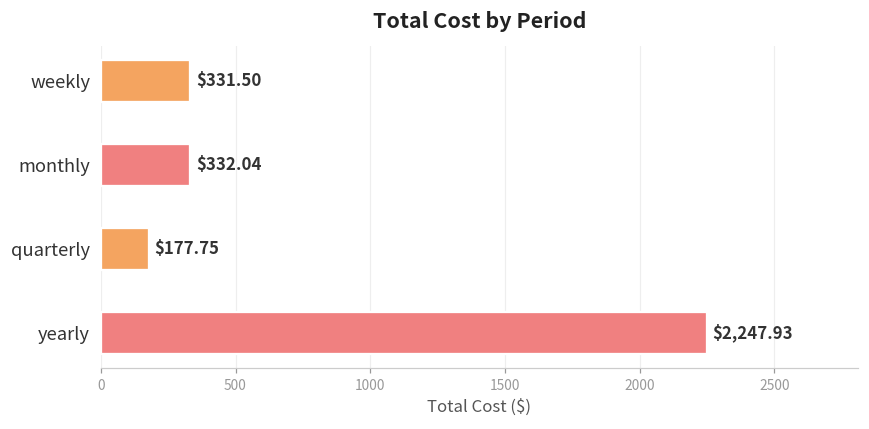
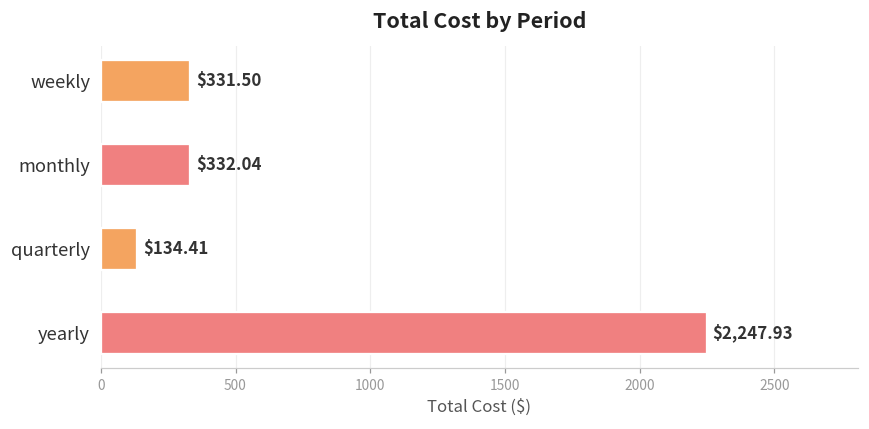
quarterly: $177.75 -> $134.41
